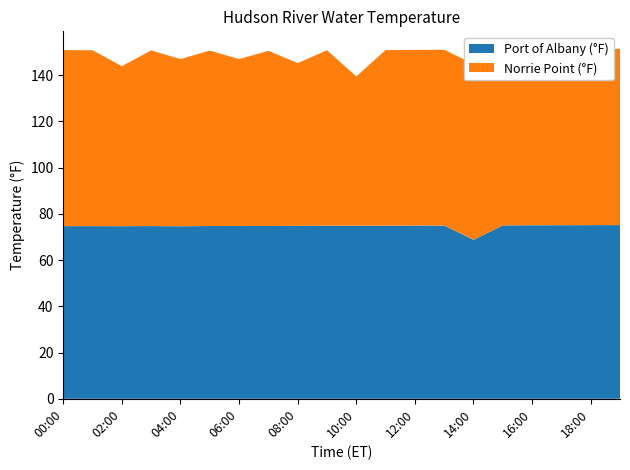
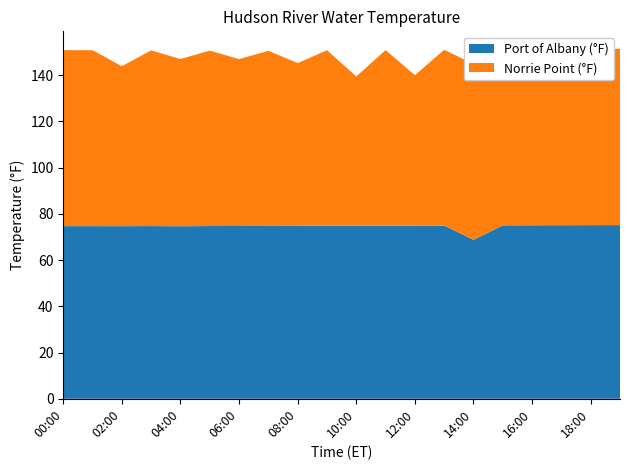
Norrie Point (°F), 12:00: 76 -> 65
